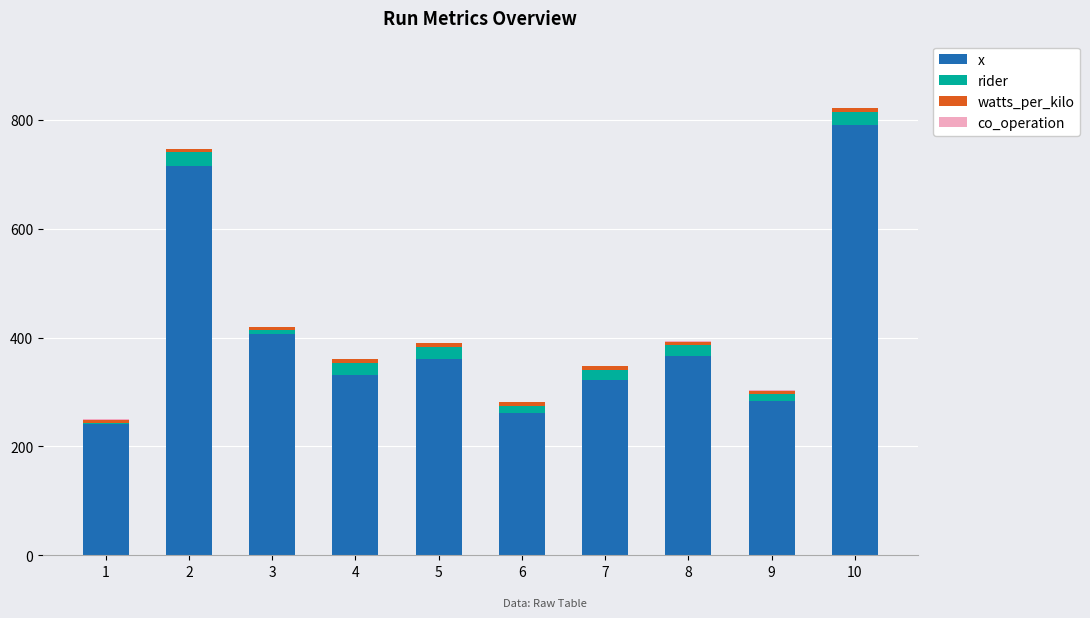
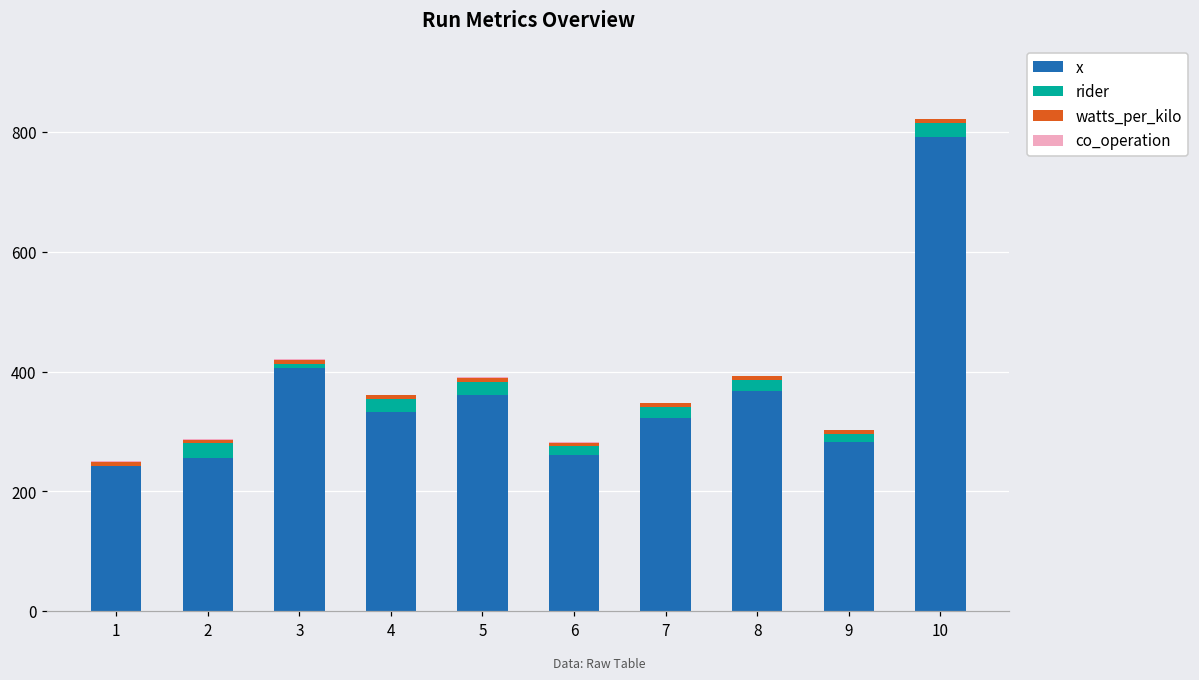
x, 2: 720 -> 260
